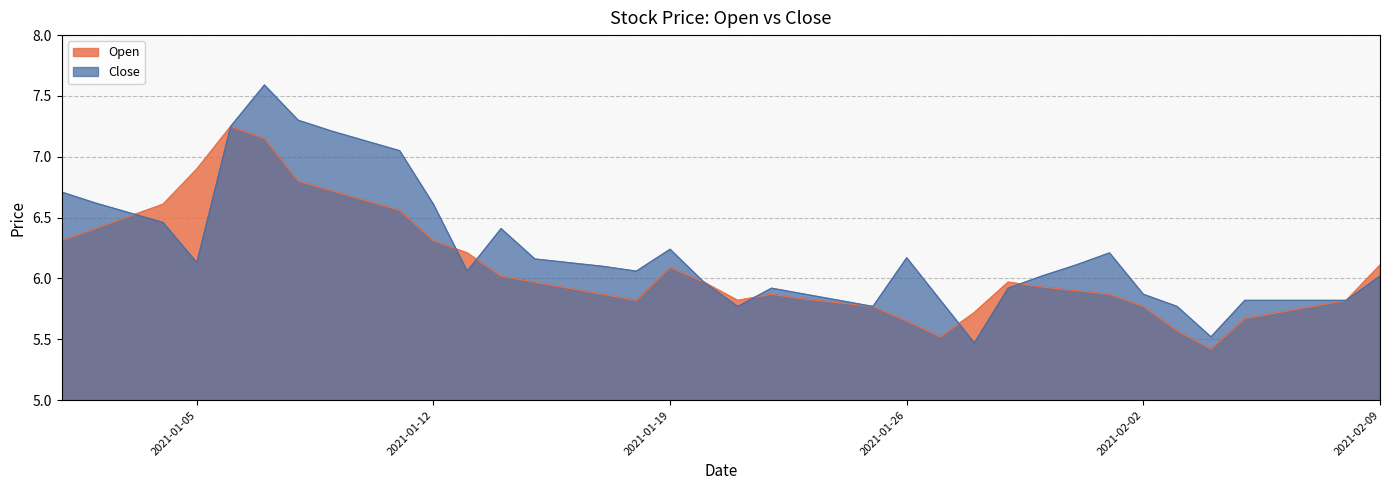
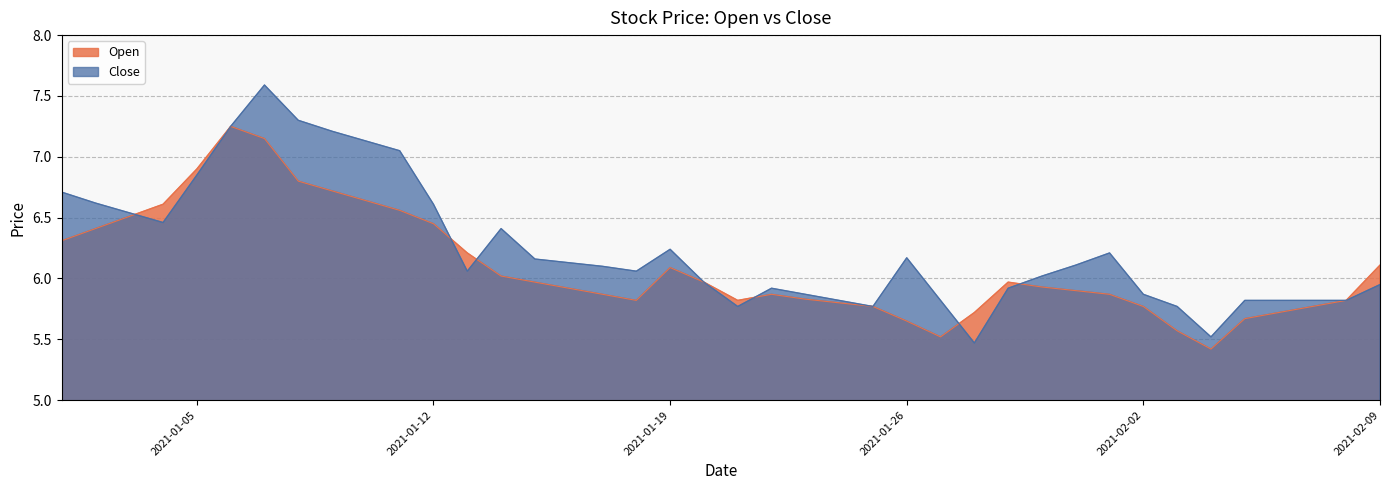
Close, 2021-01-05: 6.13 -> 6.85
Open, 2021-01-12: 6.31 -> 6.45
Close, 2021-02-09: 6.02 -> 5.95
